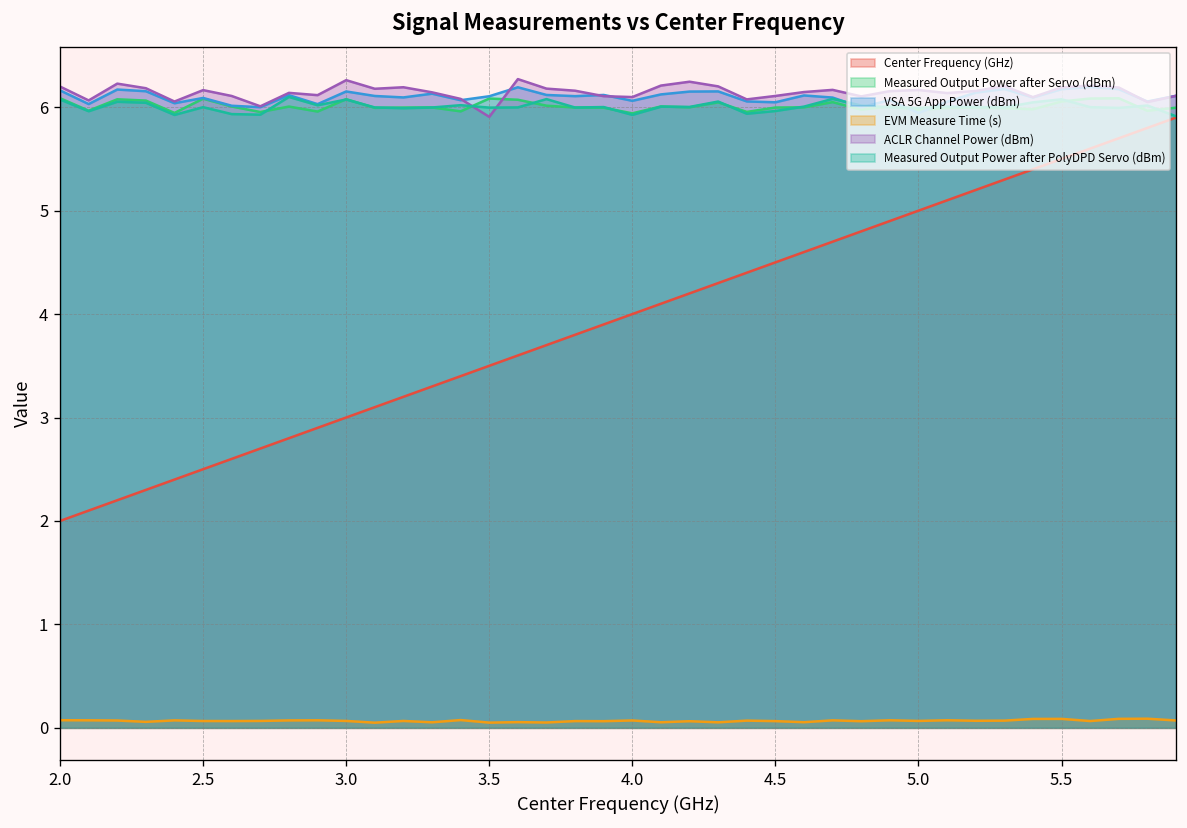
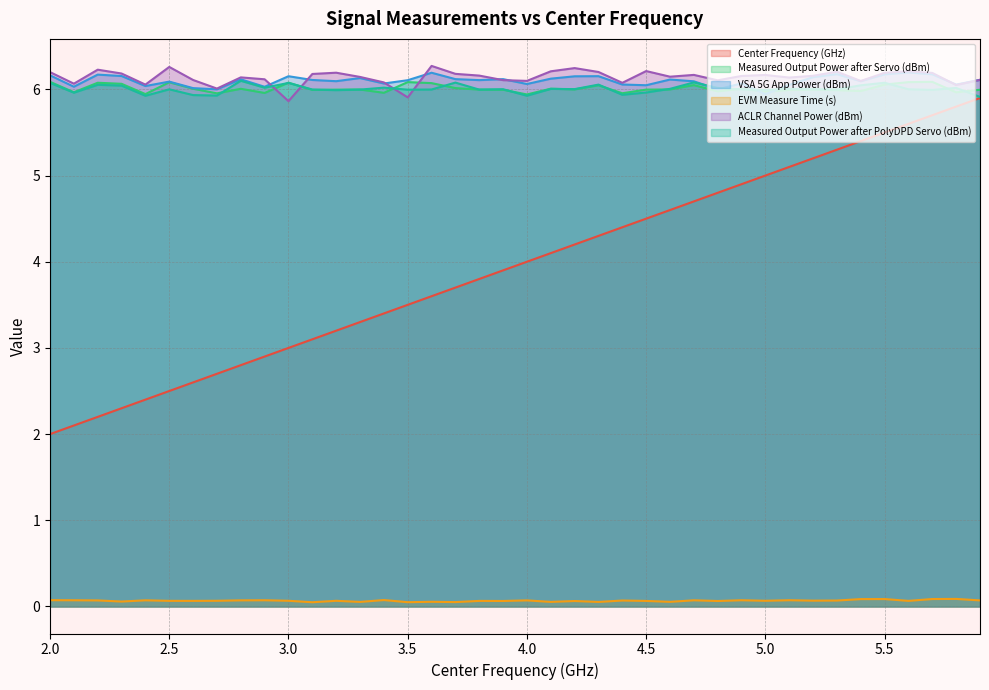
ACLR Channel Power (dBm), 2.5: 6.2 -> 6.3
ACLR Channel Power (dBm), 3.0: 6.3 -> 5.9
ACLR Channel Power (dBm), 4.5: 6.1 -> 6.2
